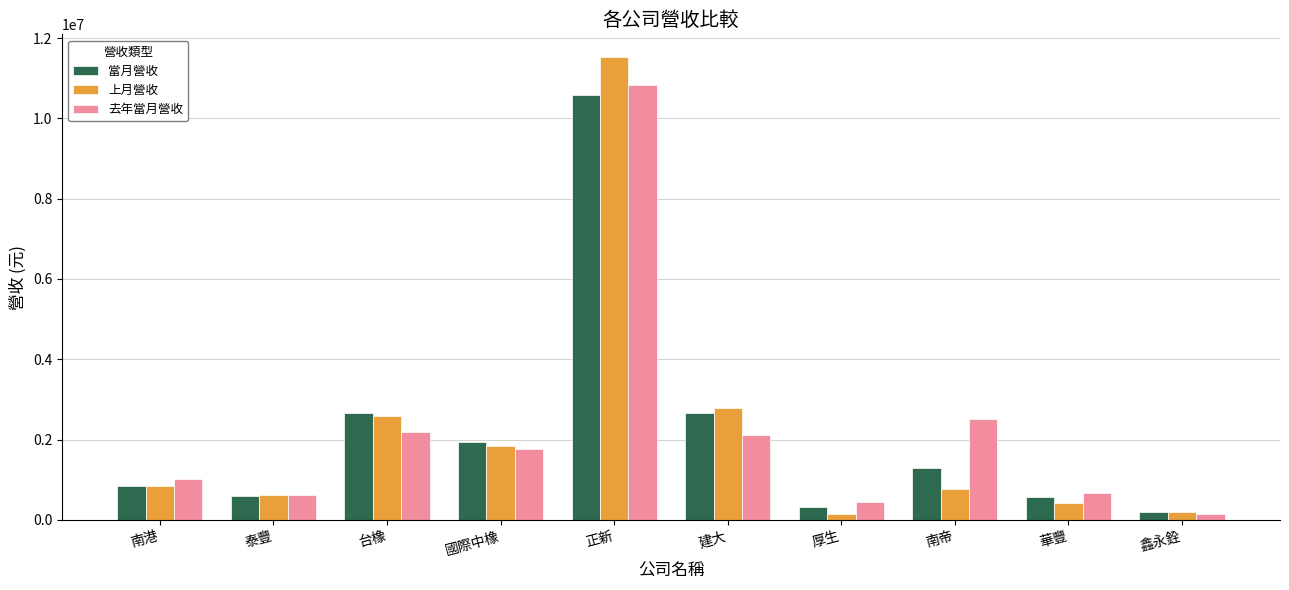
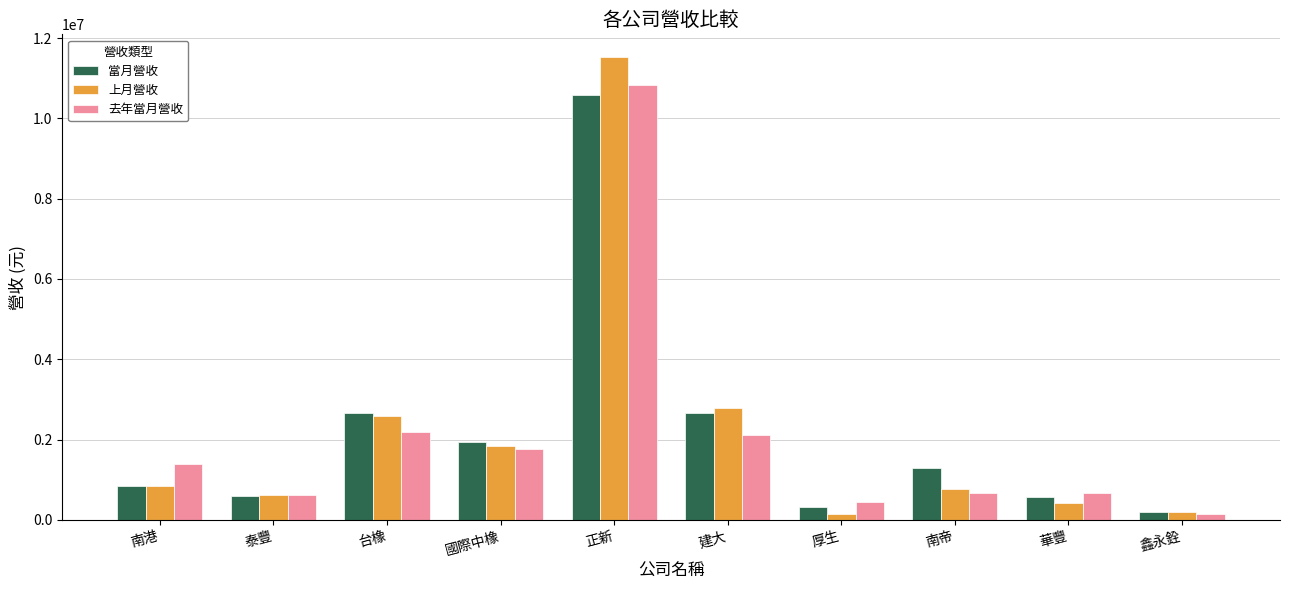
去年當月營收, 南港: 1000000 -> 1400000
去年當月營收, 南帝: 2500000 -> 700000
